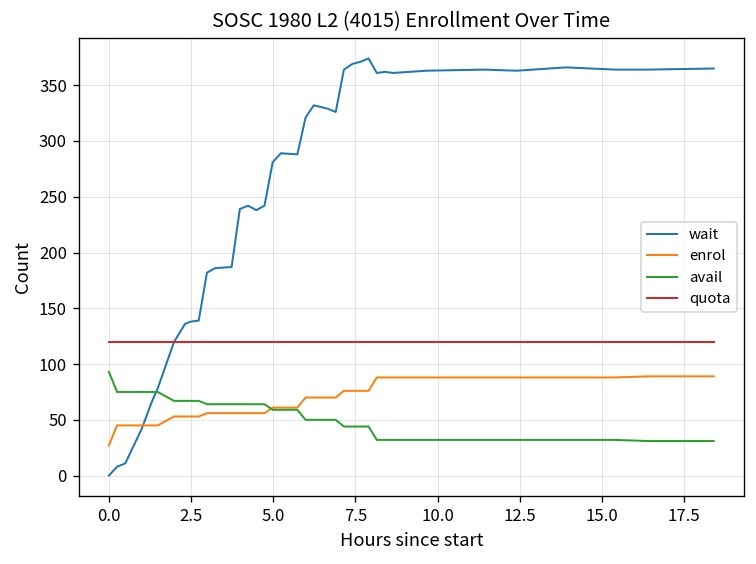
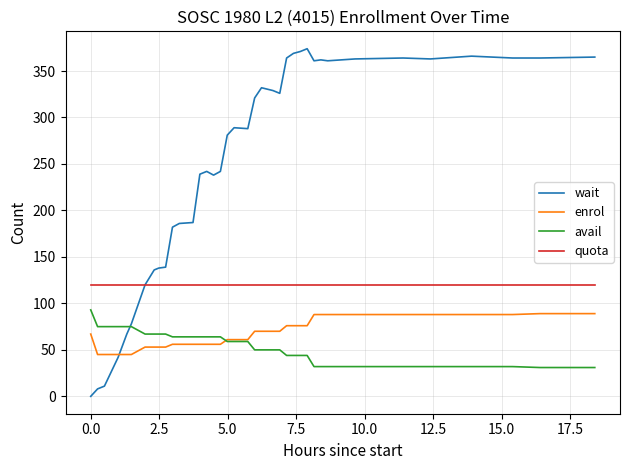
enrol, 0.0: 30 -> 70
